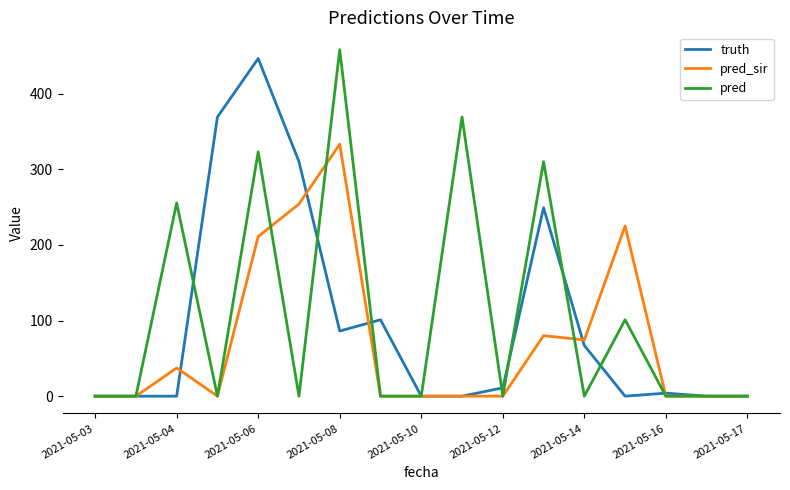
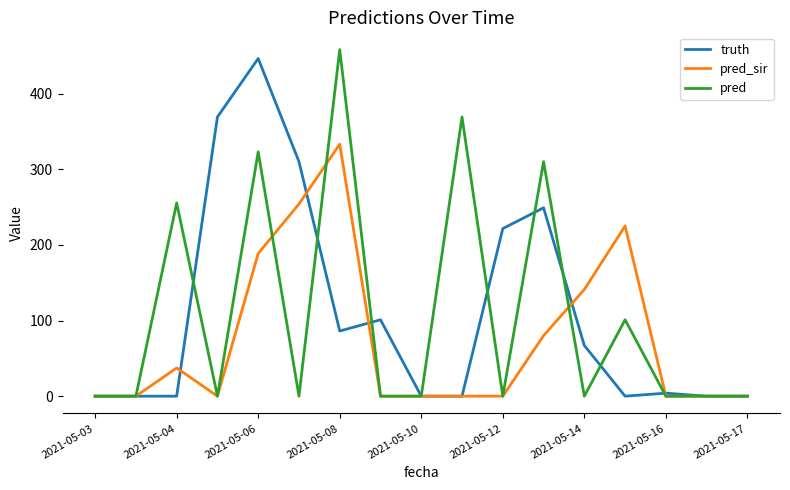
pred_sir, 2021-05-06: 210 -> 190
truth, 2021-05-12: 10 -> 220
pred_sir, 2021-05-14: 70 -> 140
